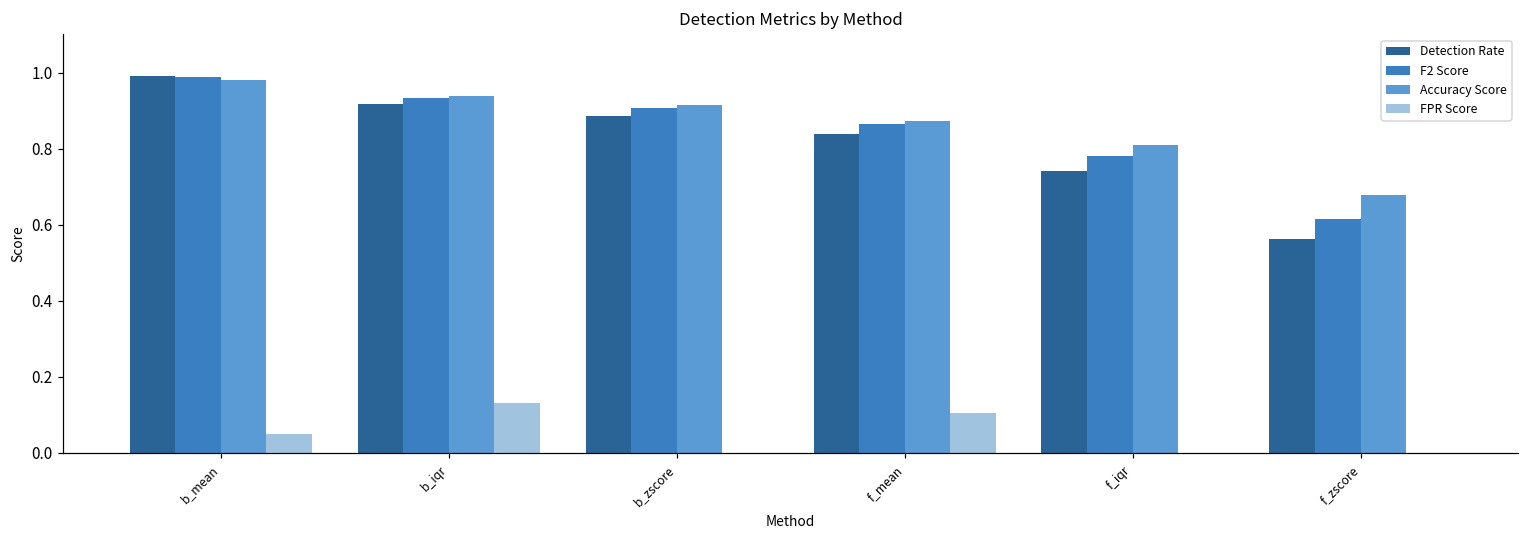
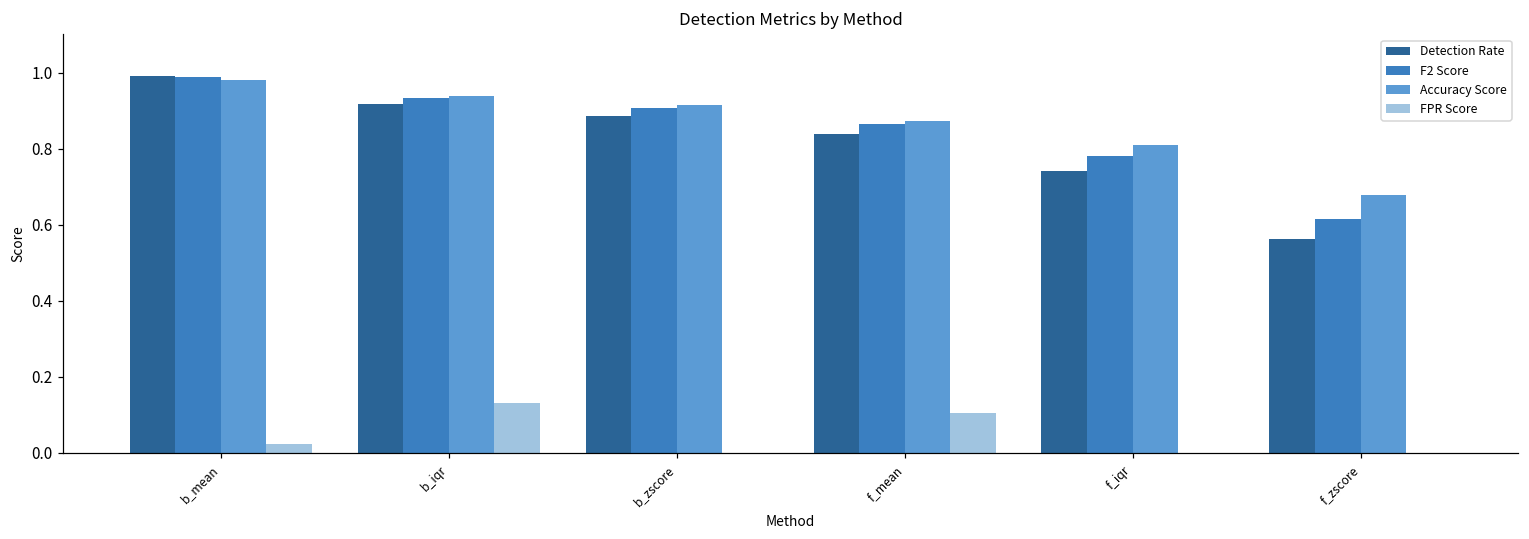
FPR Score, b_mean: 0.05 -> 0.02
